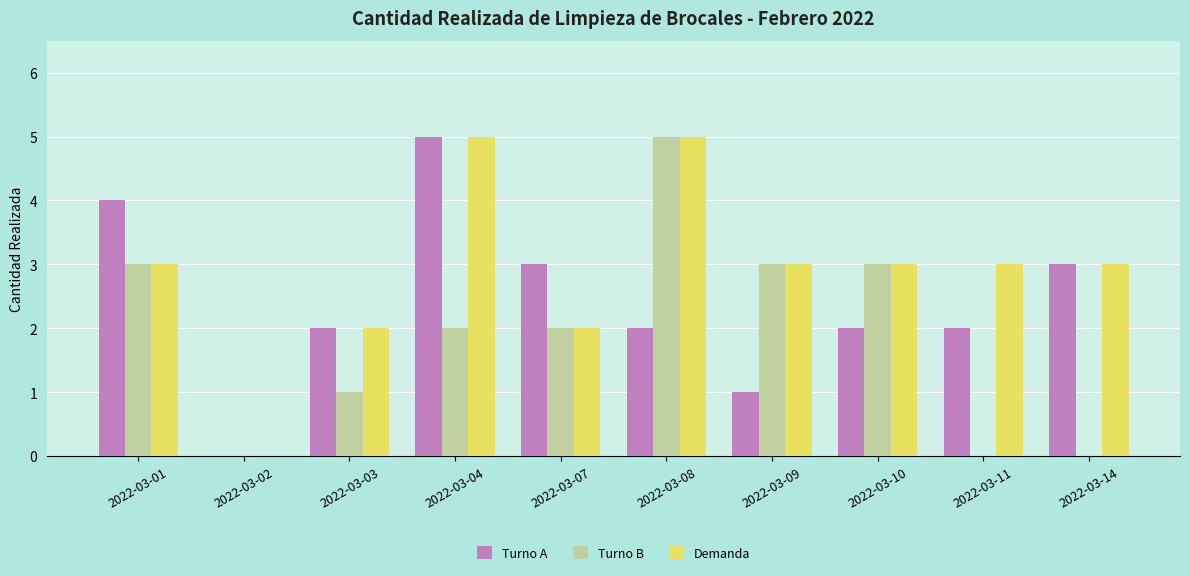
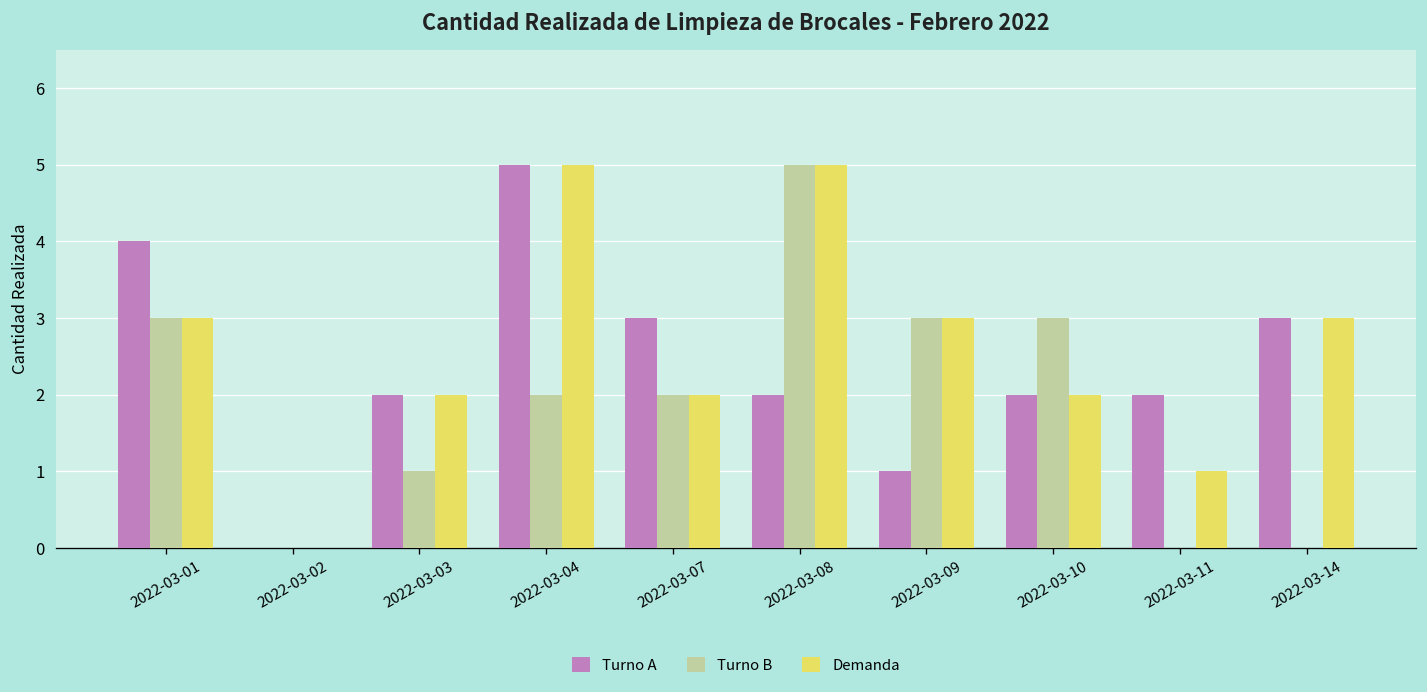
Demanda, 2022-03-10: 3 -> 2
Demanda, 2022-03-11: 3 -> 1
